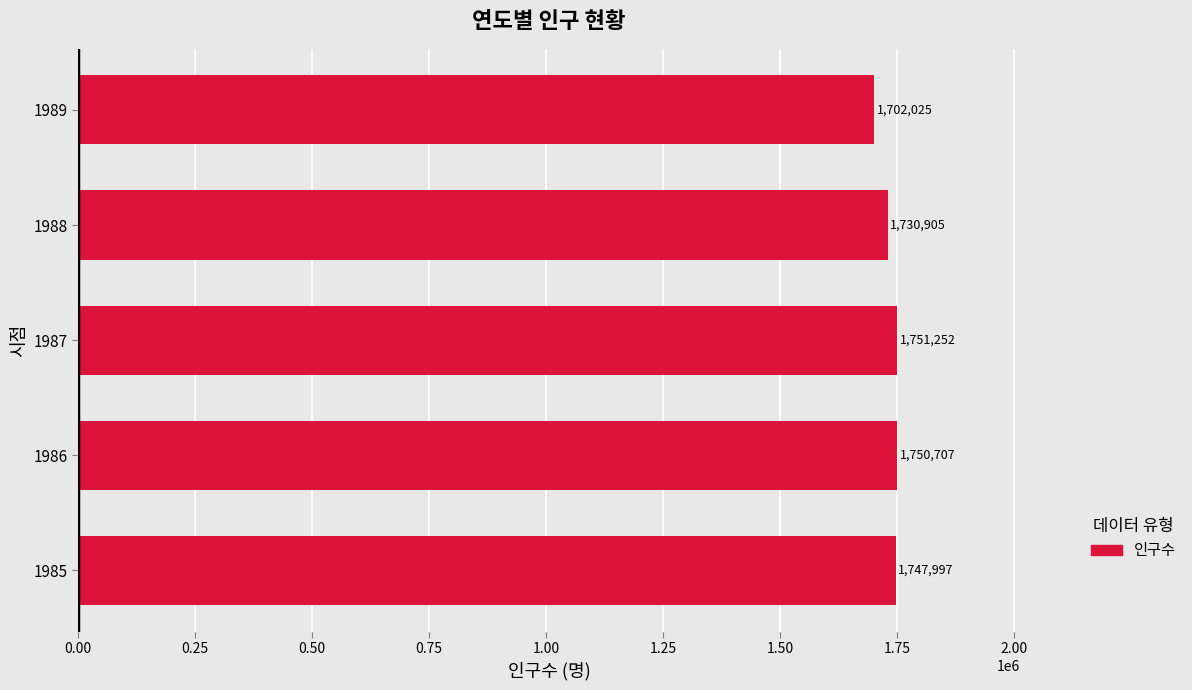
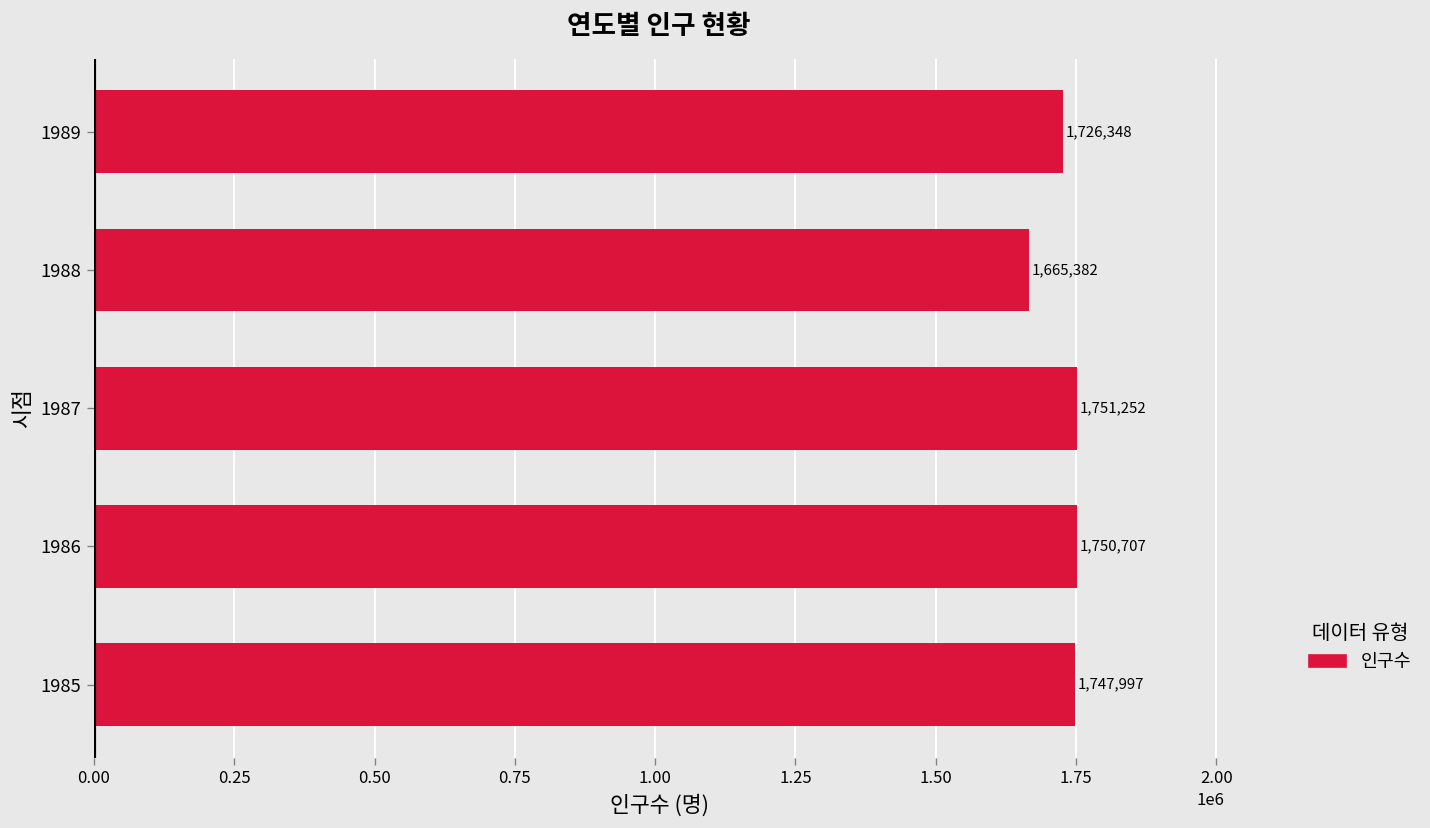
1989: 1,702,025 -> 1,726,348
1988: 1,730,905 -> 1,665,382
